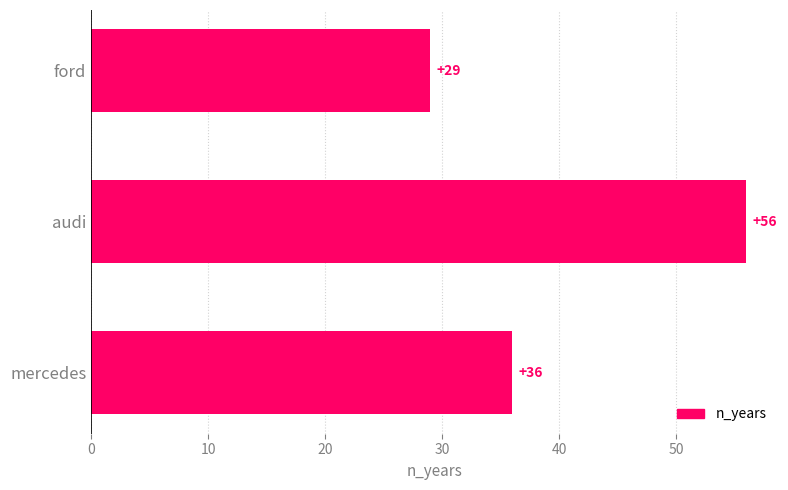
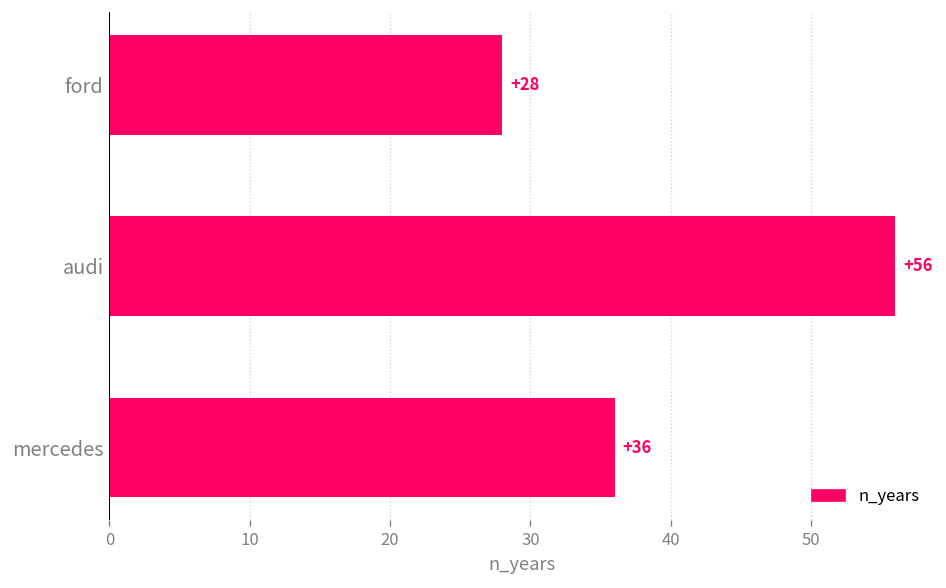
ford: +29 -> +28
